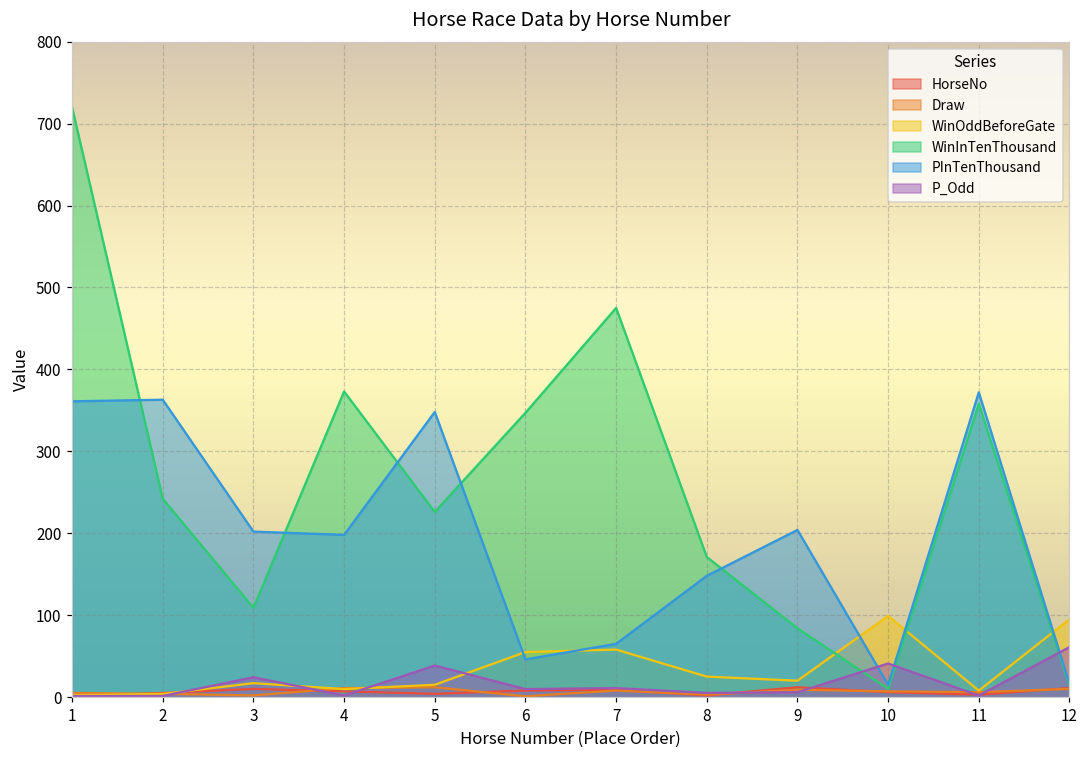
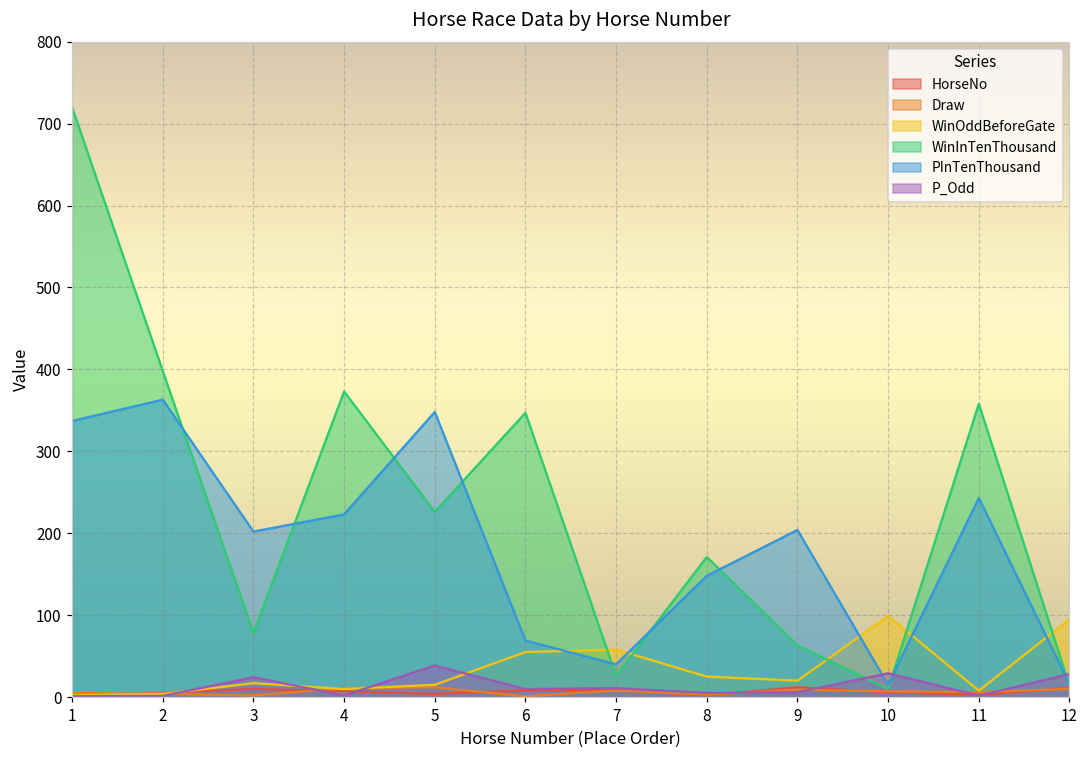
PInTenThousand, 1: 360 -> 340
WinInTenThousand, 2: 240 -> 400
WinInTenThousand, 3: 110 -> 80
PInTenThousand, 4: 200 -> 220
PInTenThousand, 6: 50 -> 70
WinInTenThousand, 7: 480 -> 30
PInTenThousand, 7: 70 -> 40
WinInTenThousand, 9: 80 -> 60
P_Odd, 10: 40 -> 30
PInTenThousand, 11: 370 -> 240
P_Odd, 12: 60 -> 30
